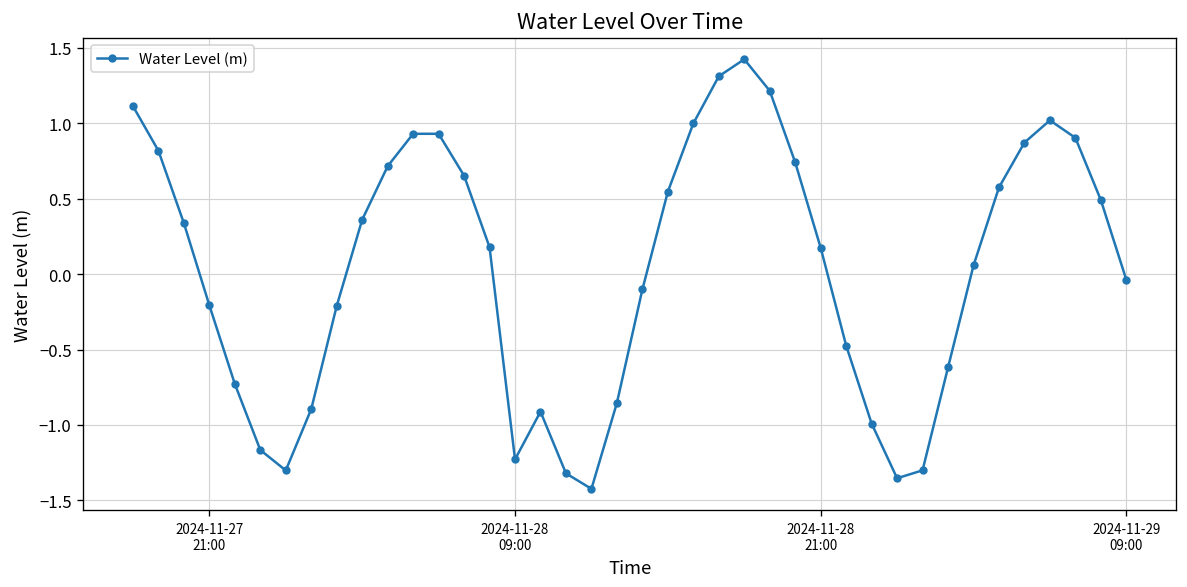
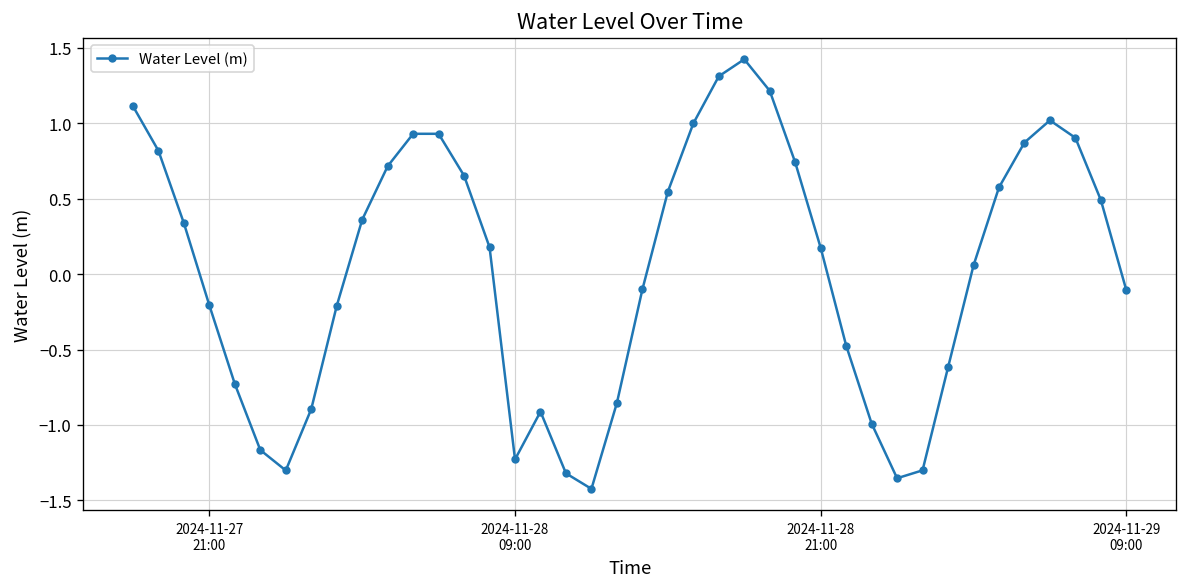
2024-11-29 09:00: -0.04 -> -0.11
